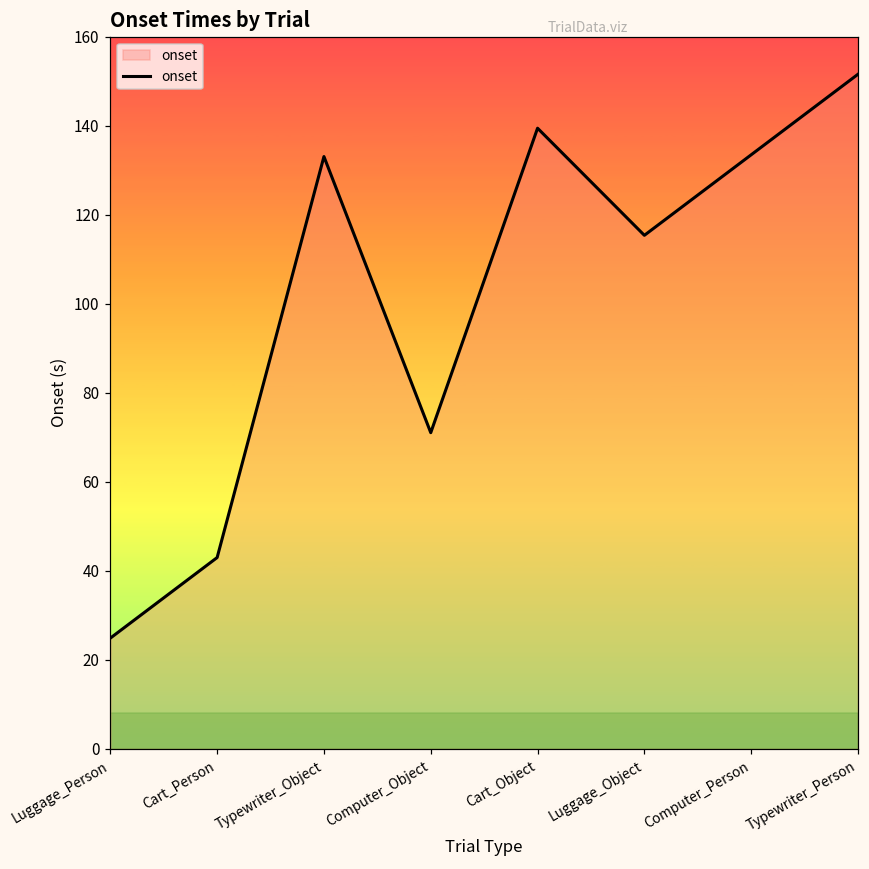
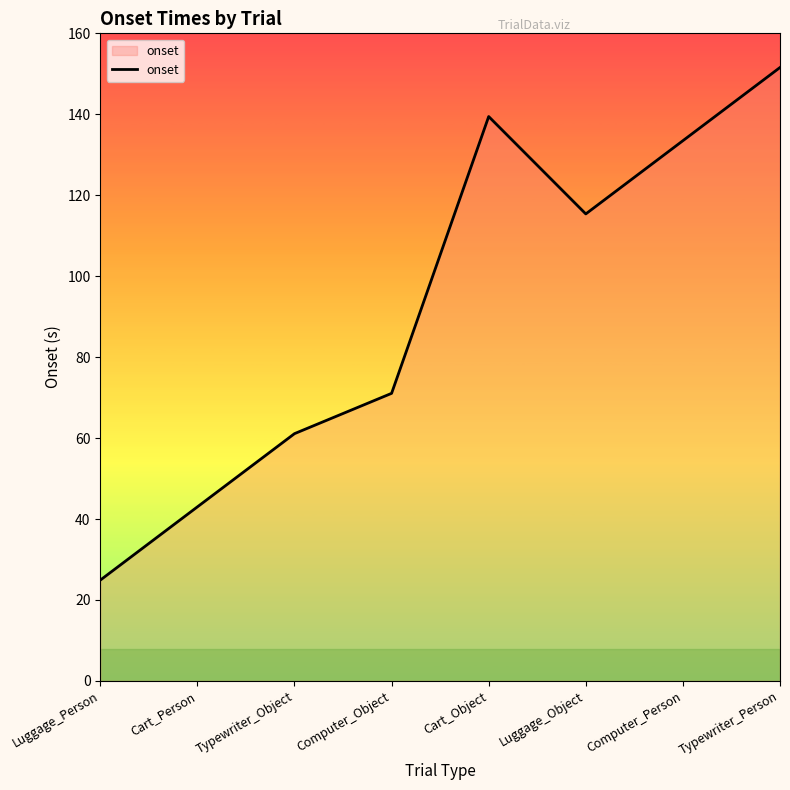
Typewriter_Object: 133 -> 61
